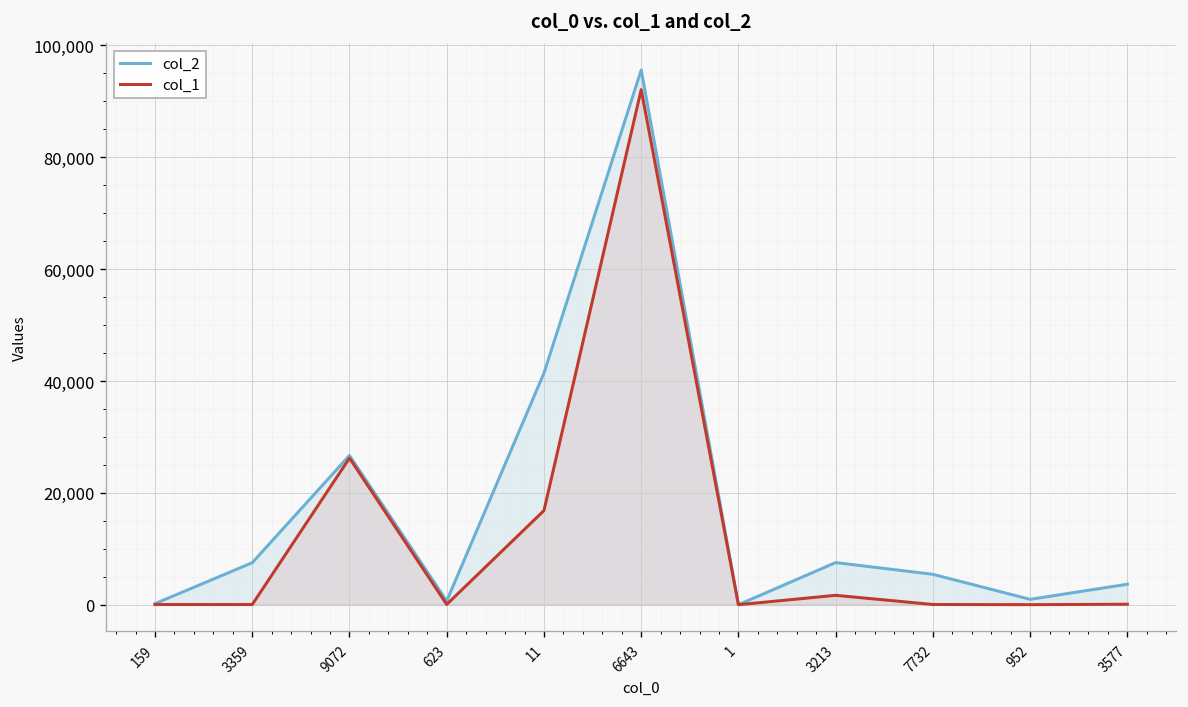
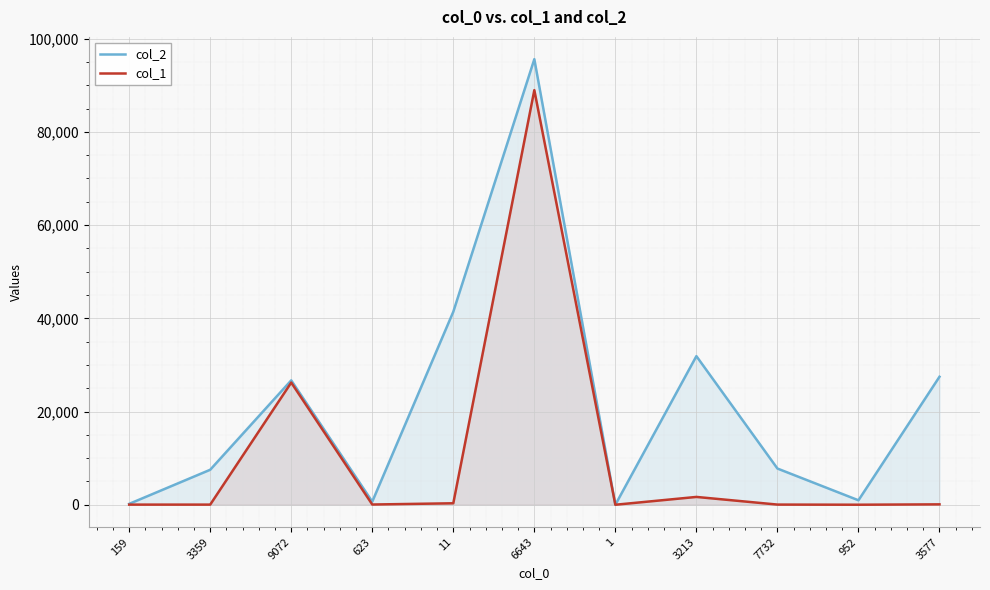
col_1, 11: 17,000 -> 0
col_1, 6643: 92,000 -> 89,000
col_2, 3213: 8,000 -> 32,000
col_2, 7732: 5,000 -> 8,000
col_2, 3577: 4,000 -> 27,000
